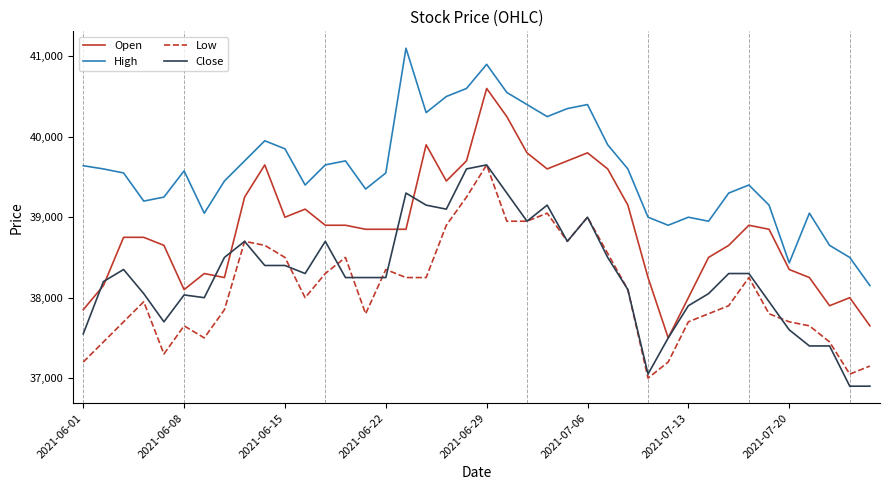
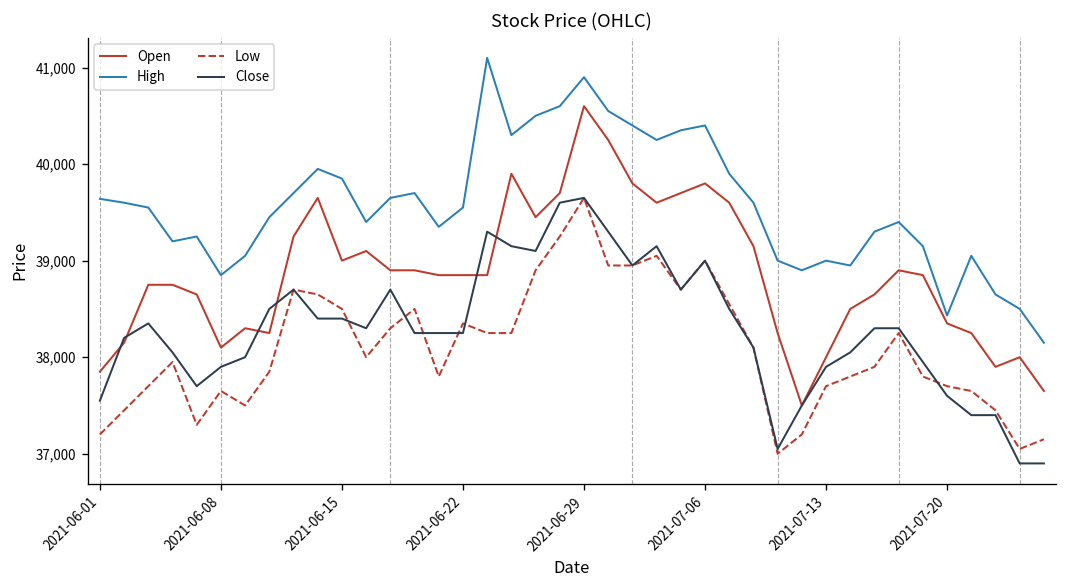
High, 2021-06-08: 39,600 -> 38,900
Close, 2021-06-08: 38,000 -> 37,900
